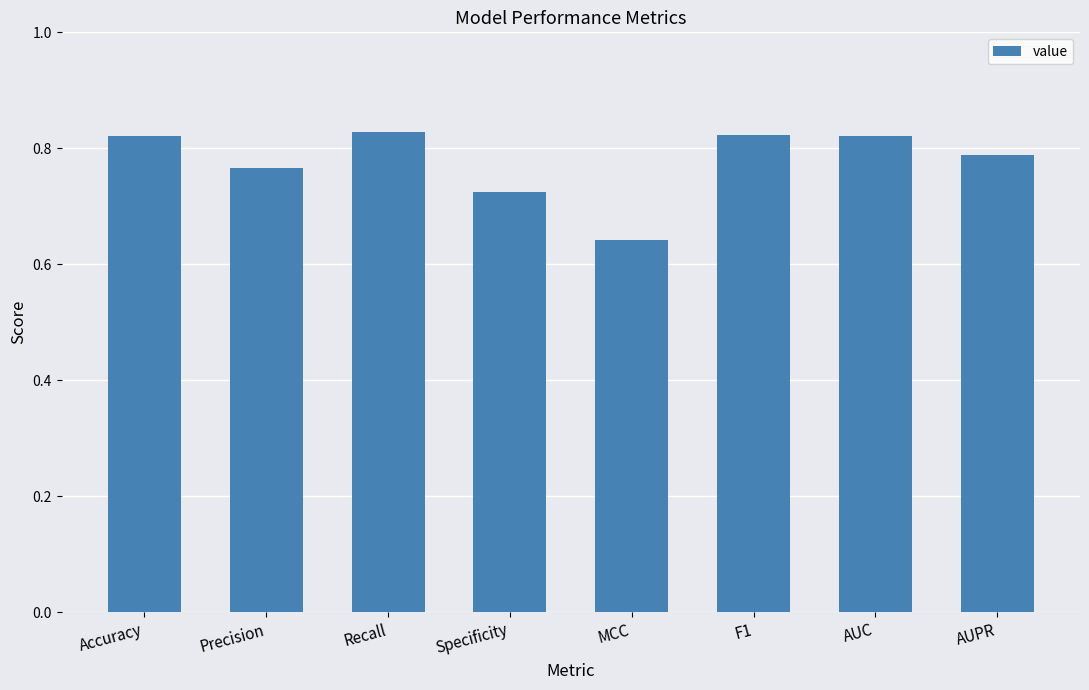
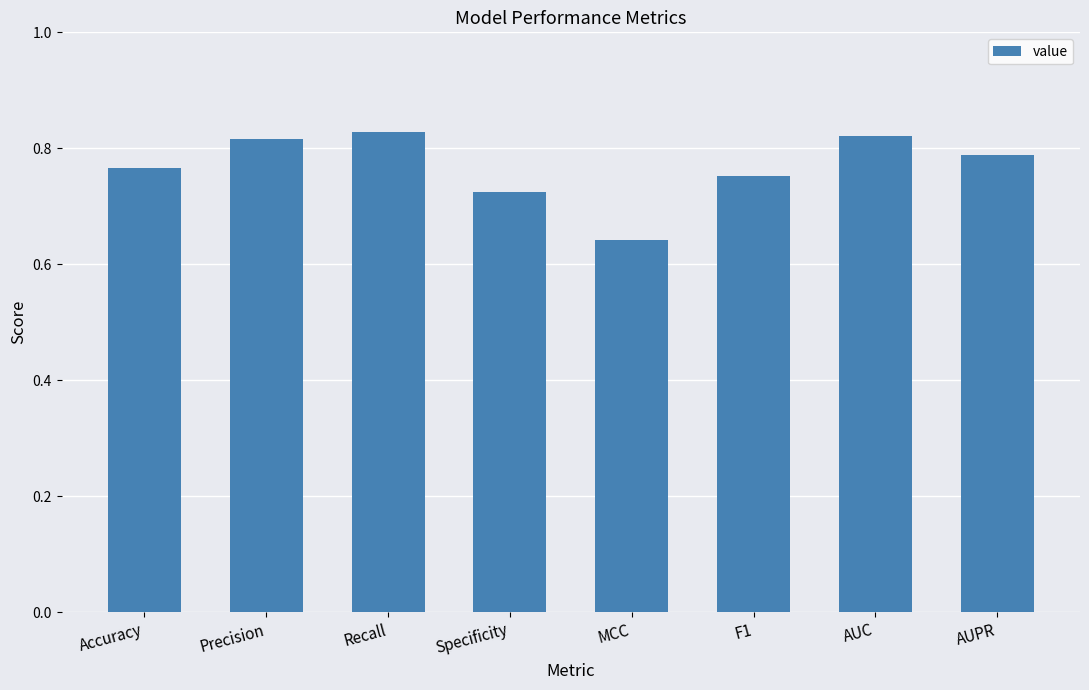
Accuracy: 0.82 -> 0.77
Precision: 0.77 -> 0.82
F1: 0.82 -> 0.75
